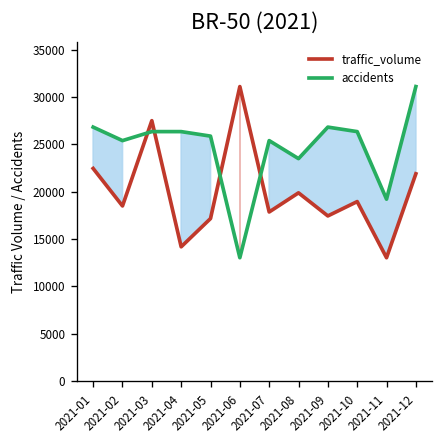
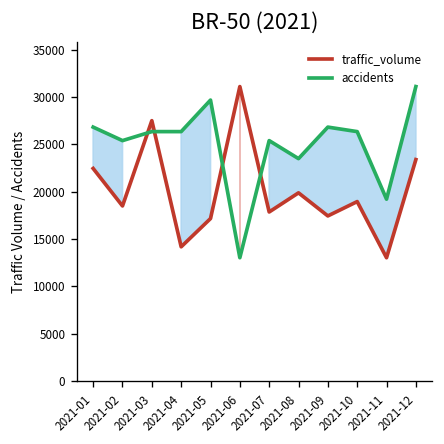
accidents, 2021-05: 26000 -> 30000
traffic_volume, 2021-12: 22000 -> 23000
